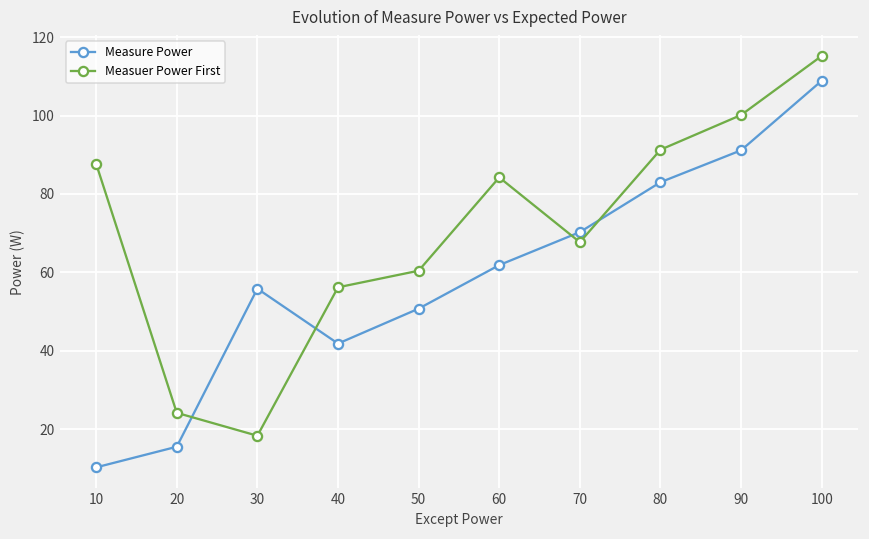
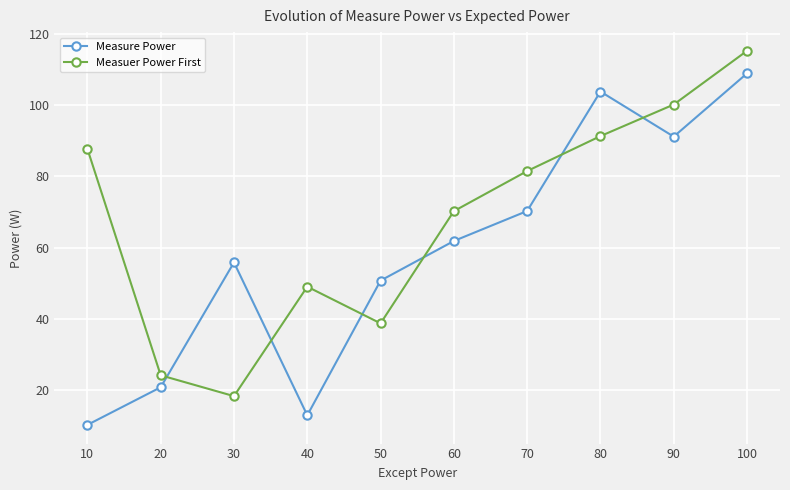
Measure Power, 20: 16 -> 21
Measure Power, 40: 42 -> 13
Measuer Power First, 40: 56 -> 49
Measuer Power First, 50: 60 -> 39
Measuer Power First, 60: 84 -> 70
Measuer Power First, 70: 68 -> 81
Measure Power, 80: 83 -> 104
